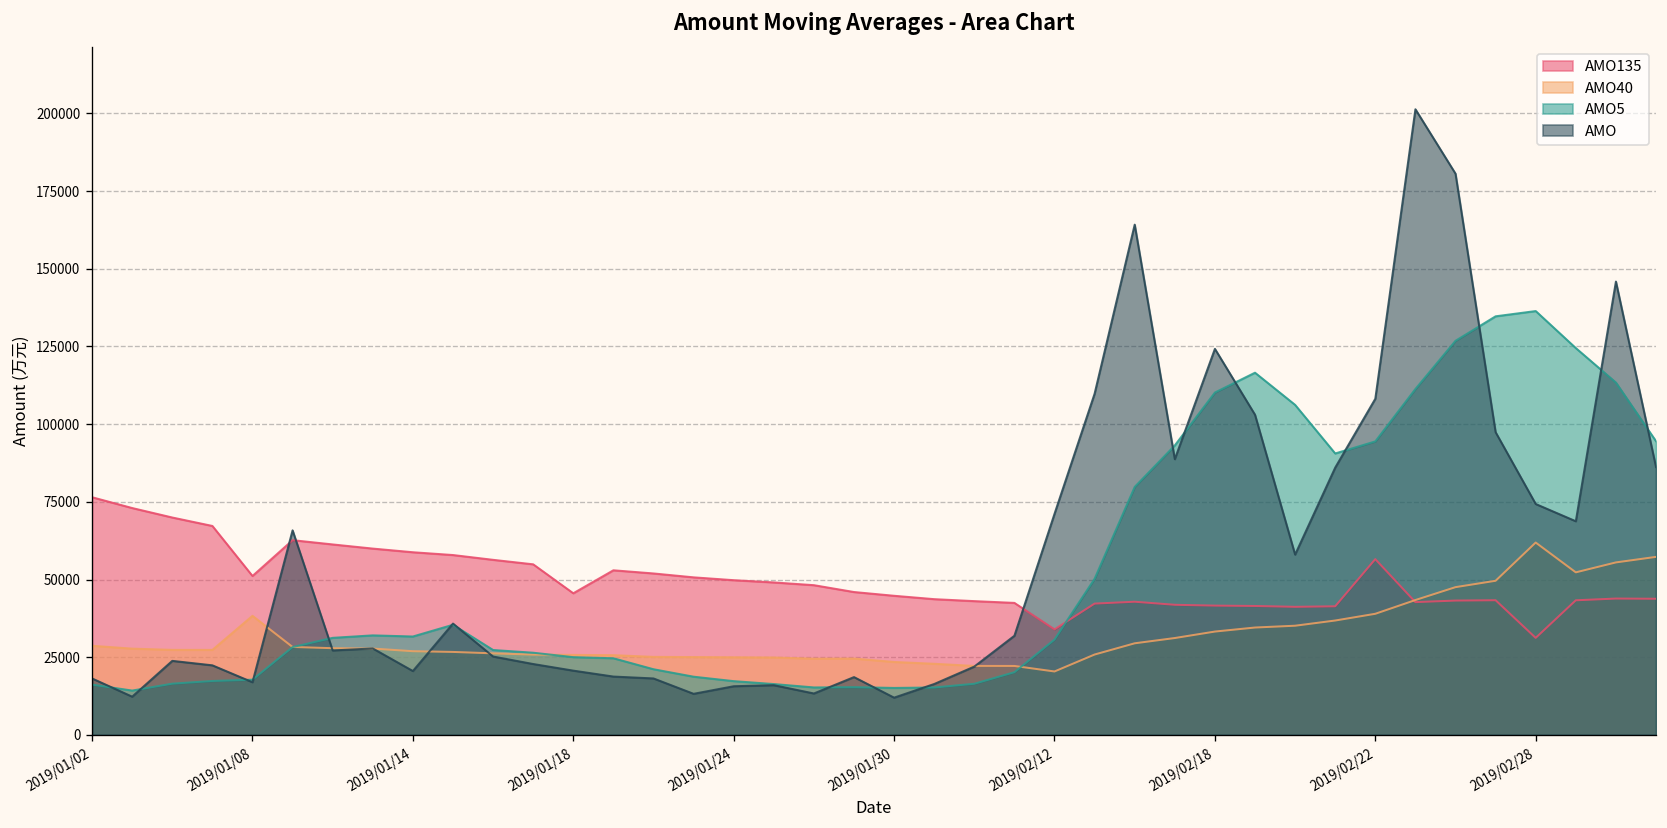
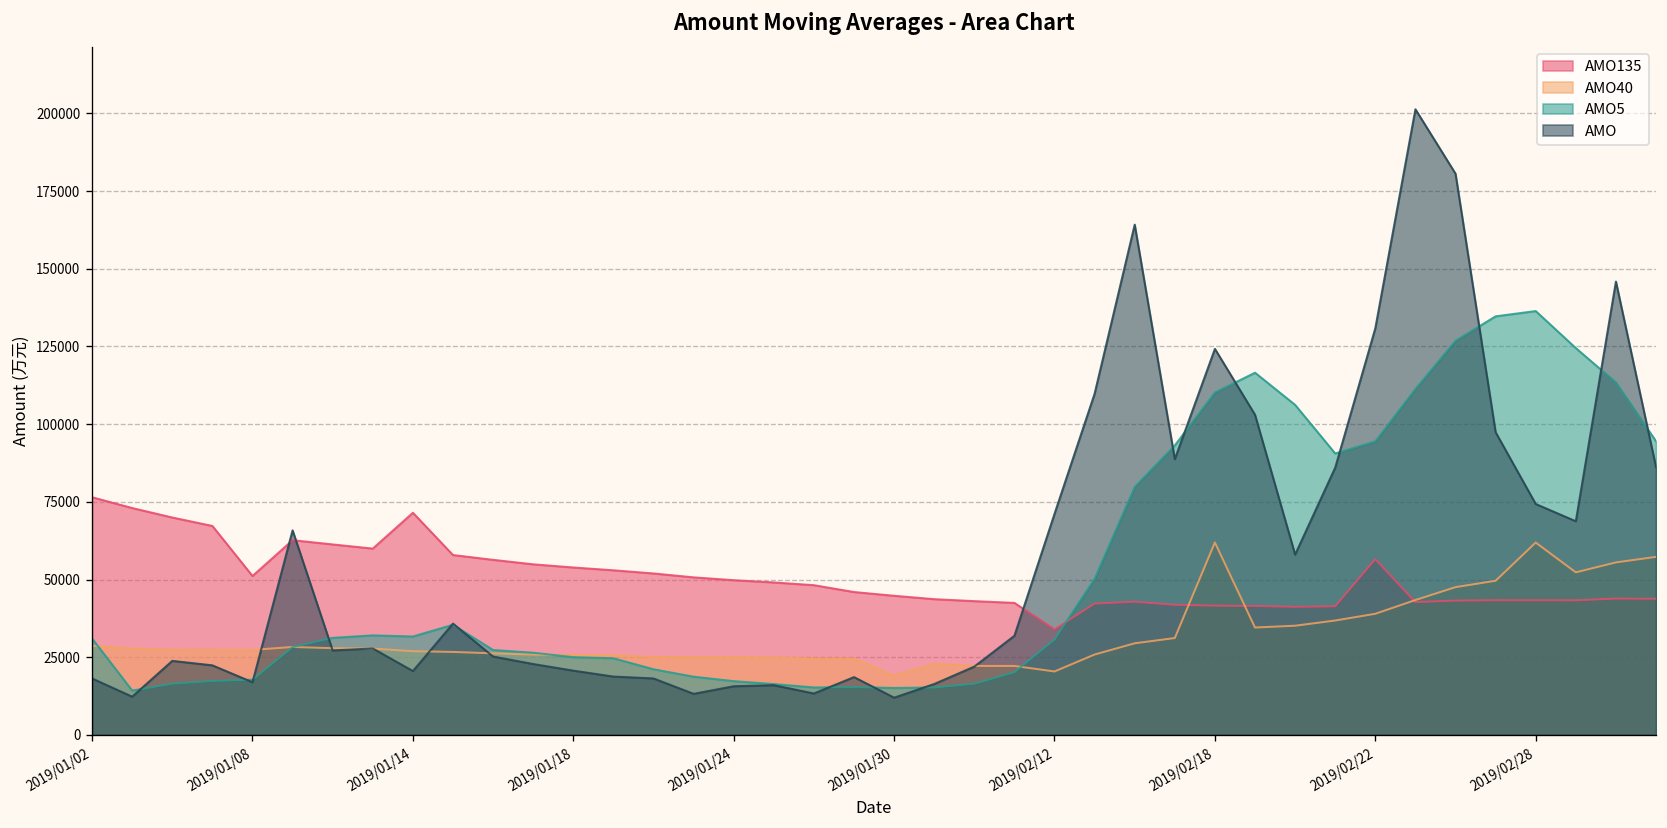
AMO5, 2019/01/02: 16000 -> 31000
AMO40, 2019/01/08: 38000 -> 27000
AMO135, 2019/01/14: 59000 -> 71000
AMO135, 2019/01/18: 46000 -> 54000
AMO40, 2019/01/30: 23000 -> 19000
AMO40, 2019/02/18: 33000 -> 62000
AMO, 2019/02/22: 108000 -> 131000
AMO135, 2019/02/28: 31000 -> 43000
